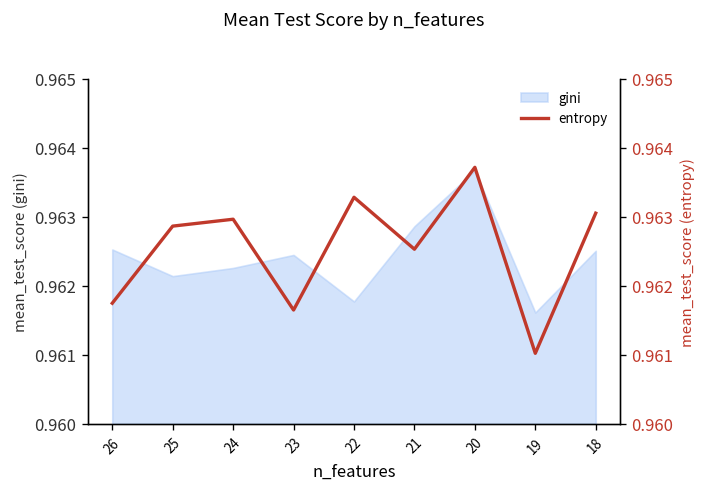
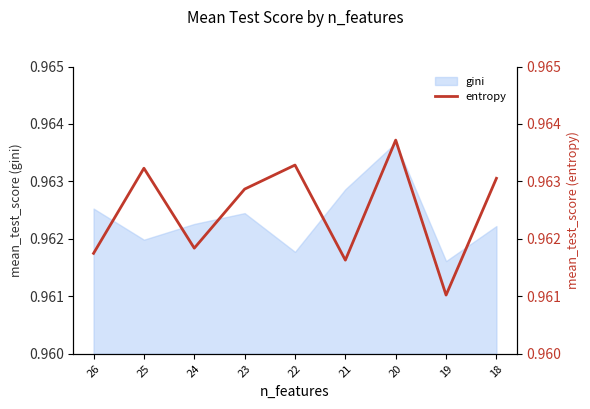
gini, 25: 0.9621 -> 0.9620
gini, 18: 0.9625 -> 0.9622
entropy, 25: 0.9629 -> 0.9632
entropy, 24: 0.9630 -> 0.9618
entropy, 23: 0.9616 -> 0.9629
entropy, 21: 0.9625 -> 0.9616
